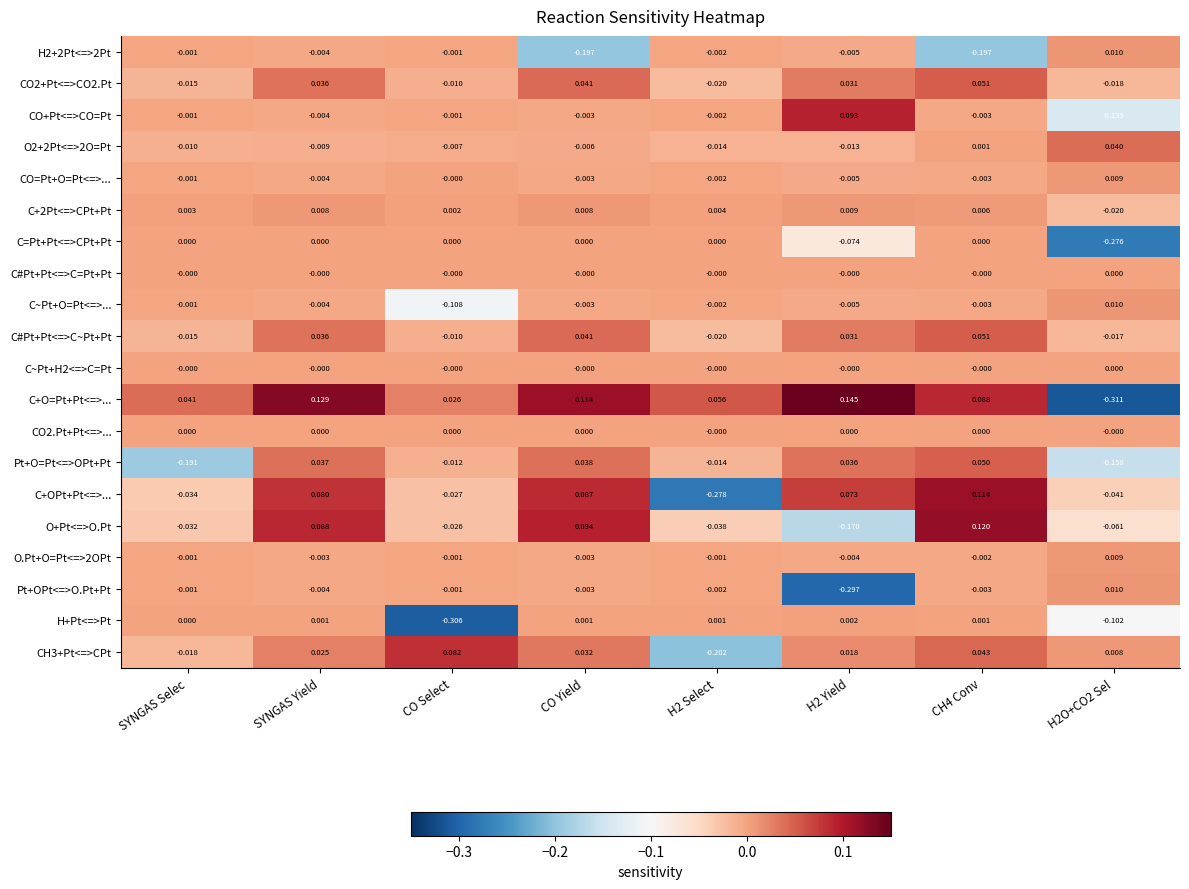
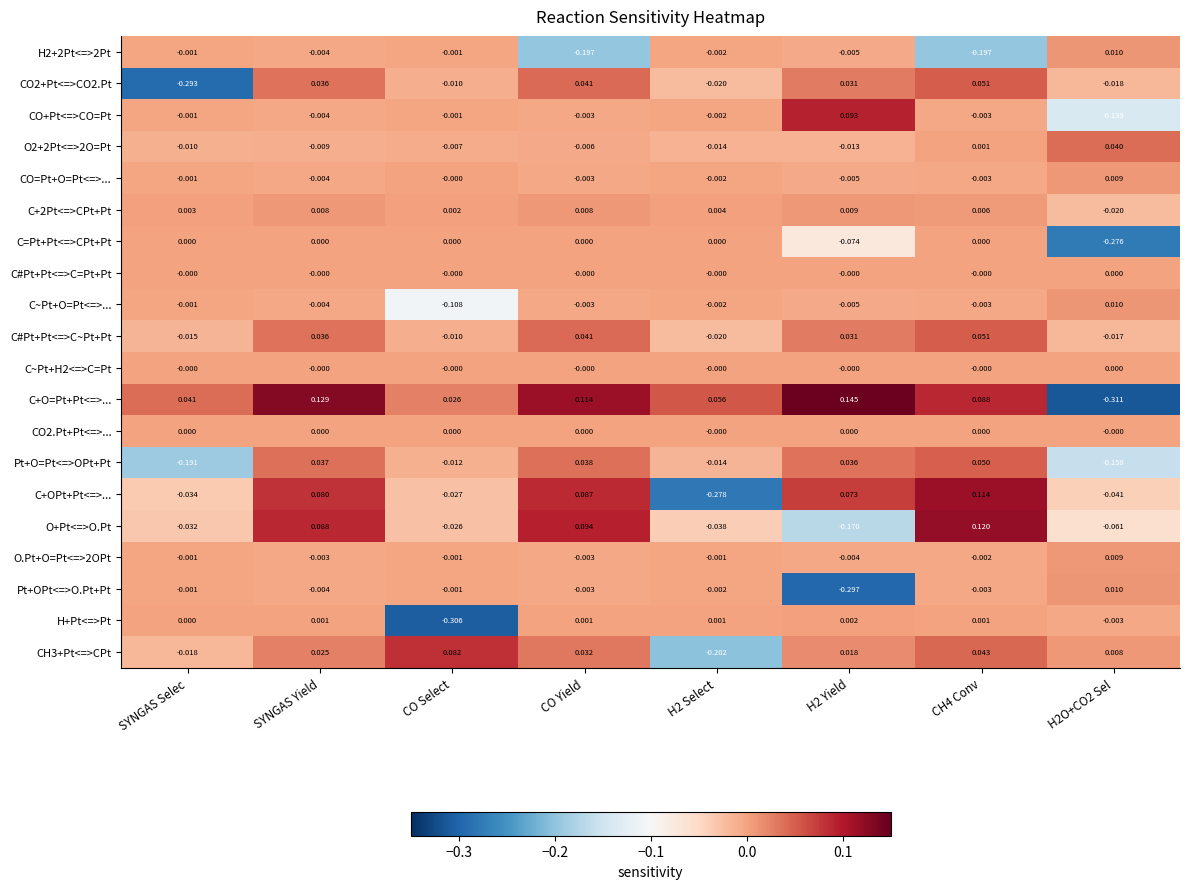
CO2+Pt<=>CO2.Pt, SYNGAS Selec: -0.015 -> -0.293
H+Pt<=>Pt, H2O+CO2 Sel: -0.102 -> -0.003
